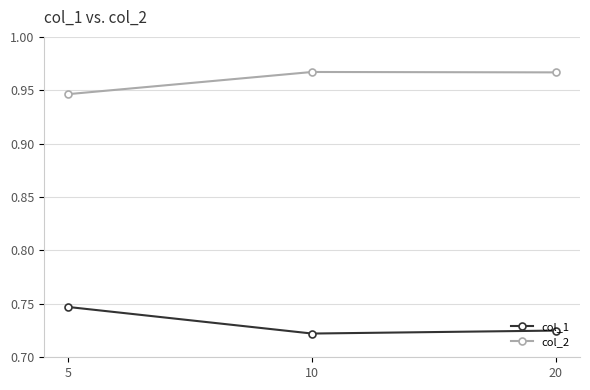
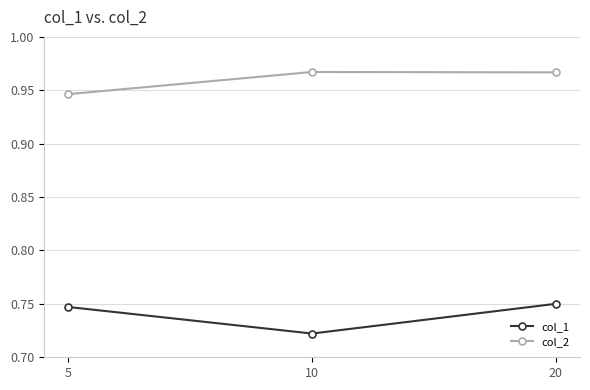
col_1, 20: 0.725 -> 0.750
